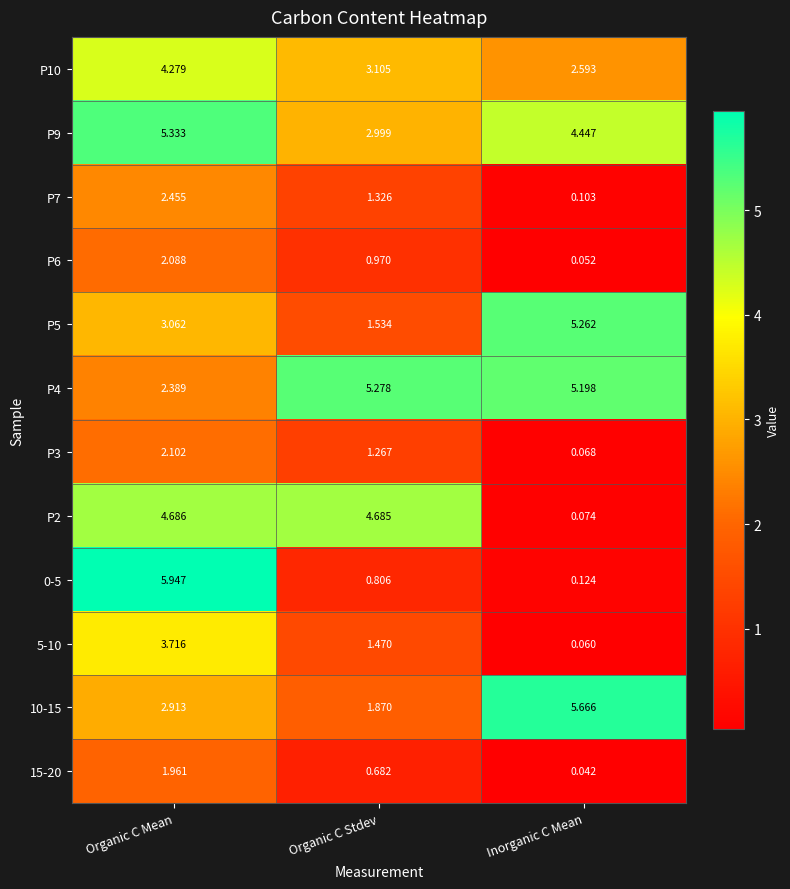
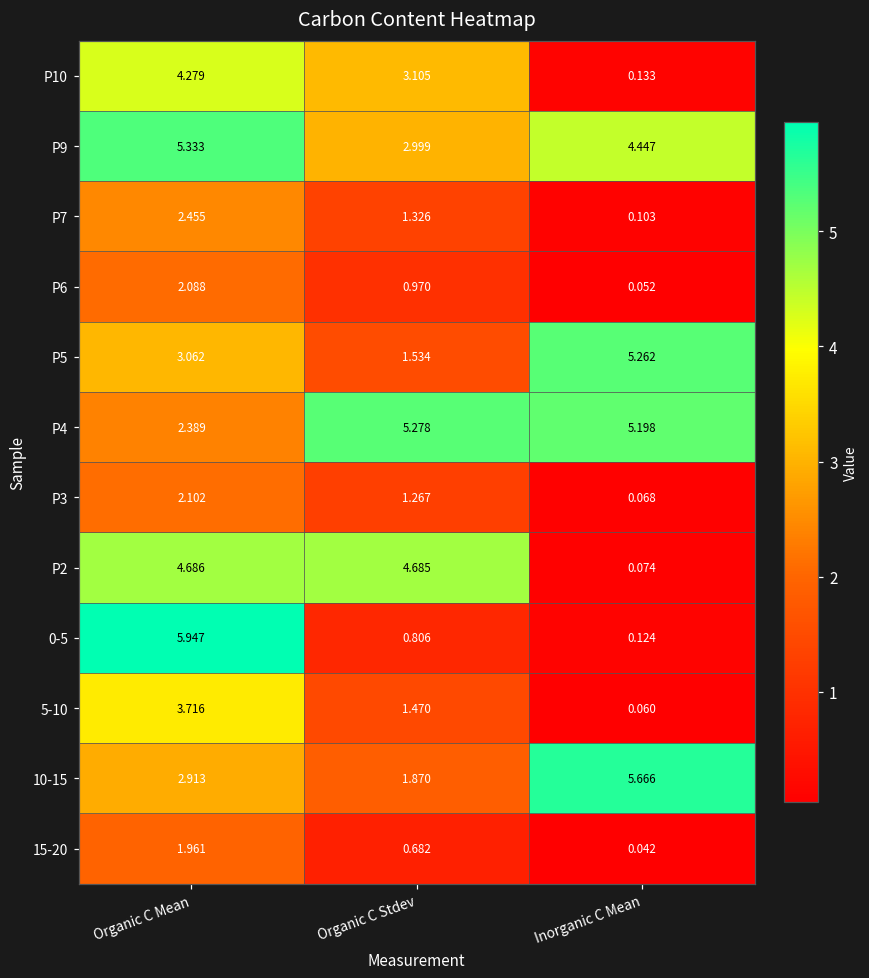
P10, Inorganic C Mean: 2.593 -> 0.133
